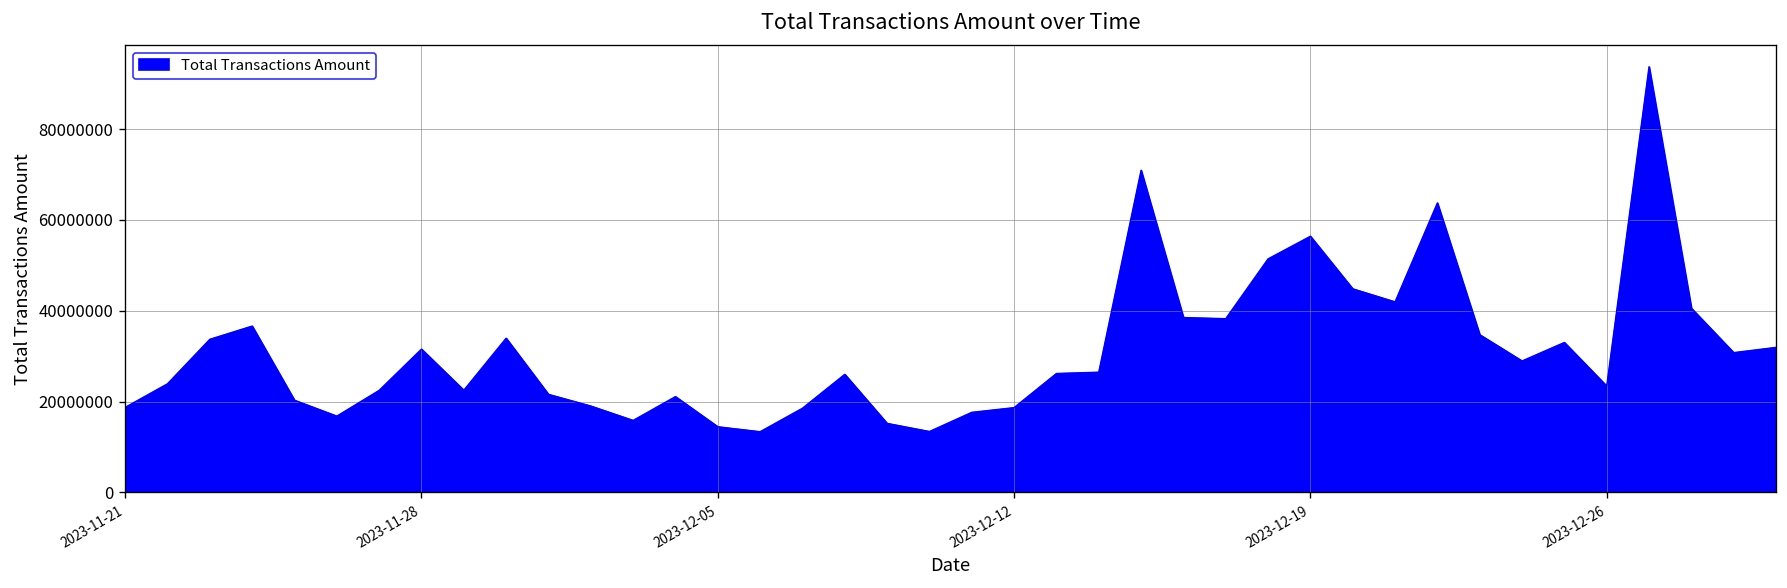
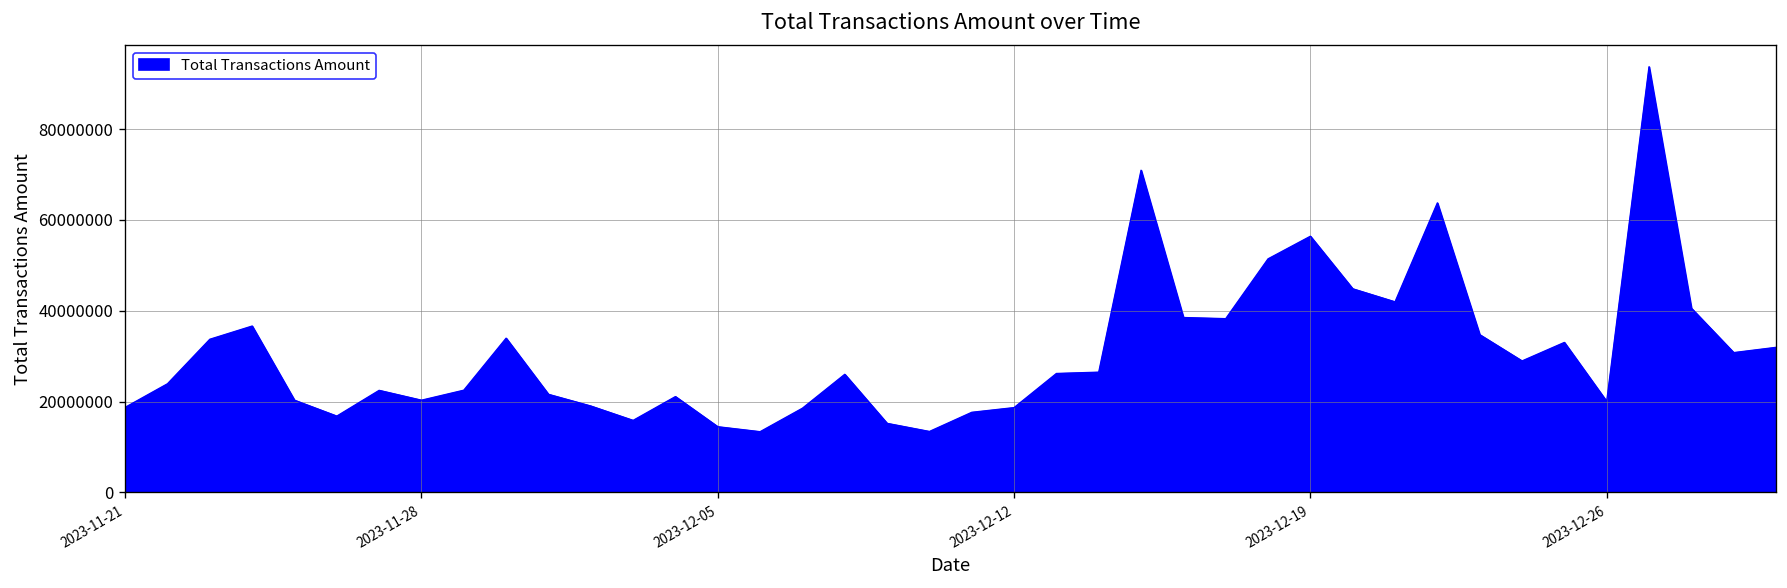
2023-11-28: 32000000 -> 20000000
2023-12-26: 23000000 -> 20000000
